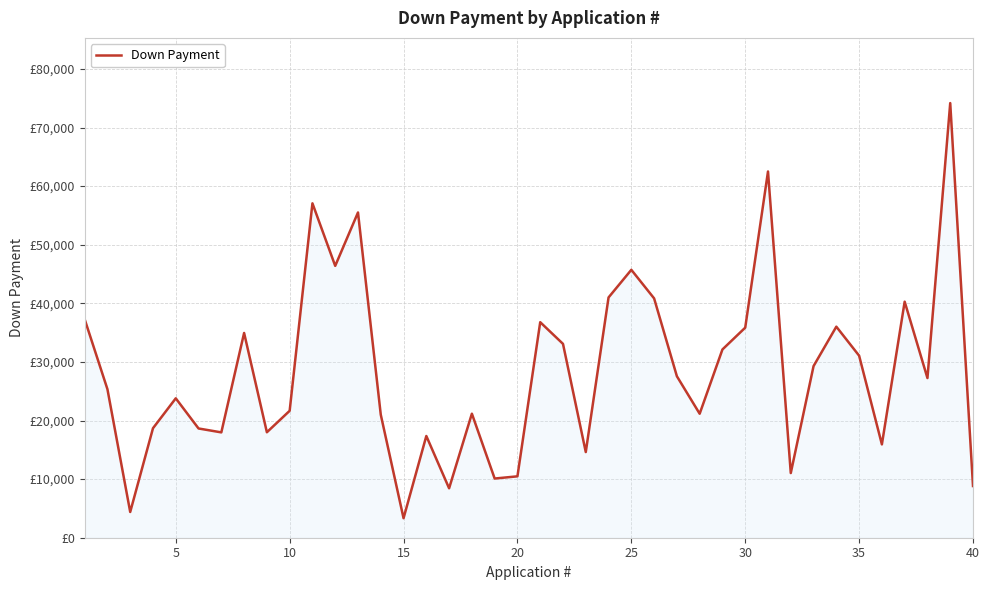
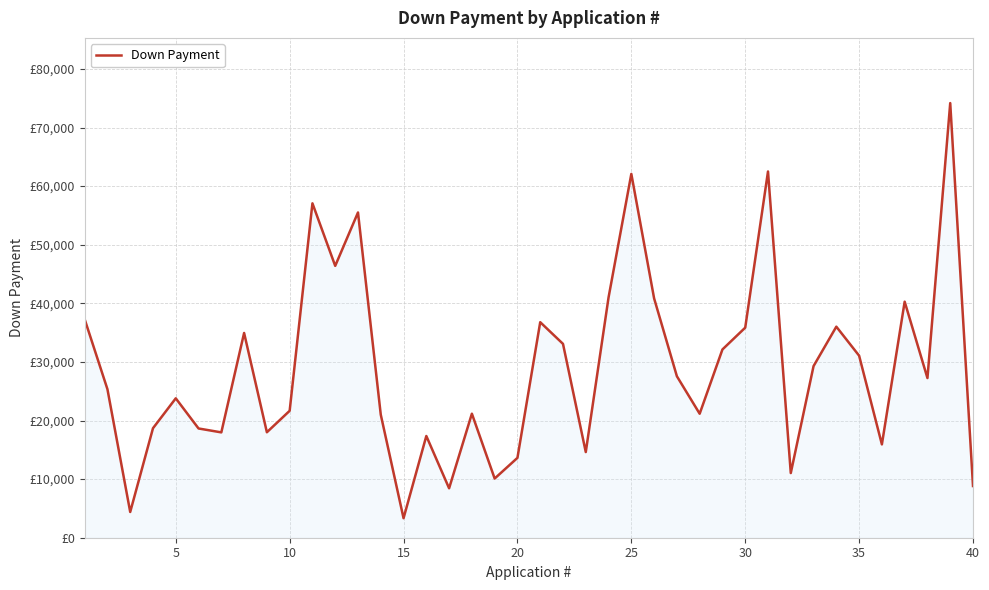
20: £10,000 -> £14,000
25: £46,000 -> £62,000
